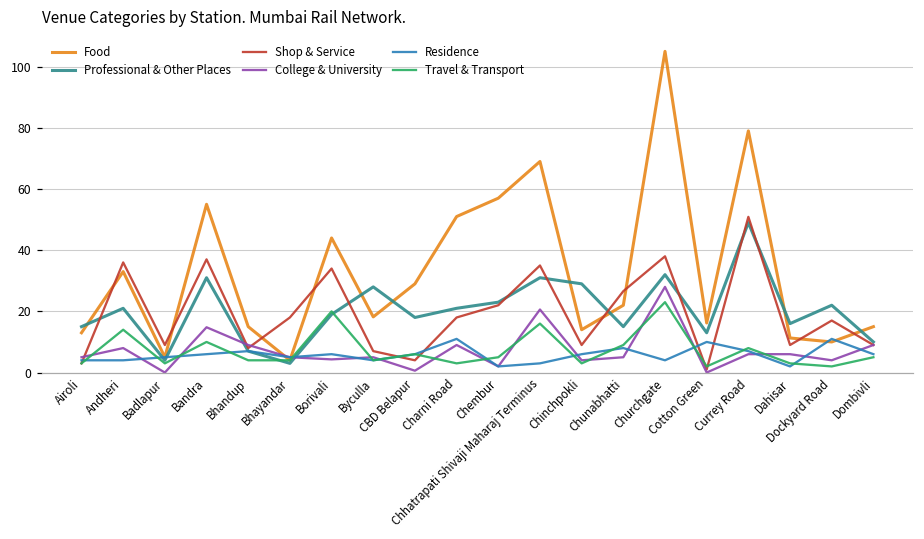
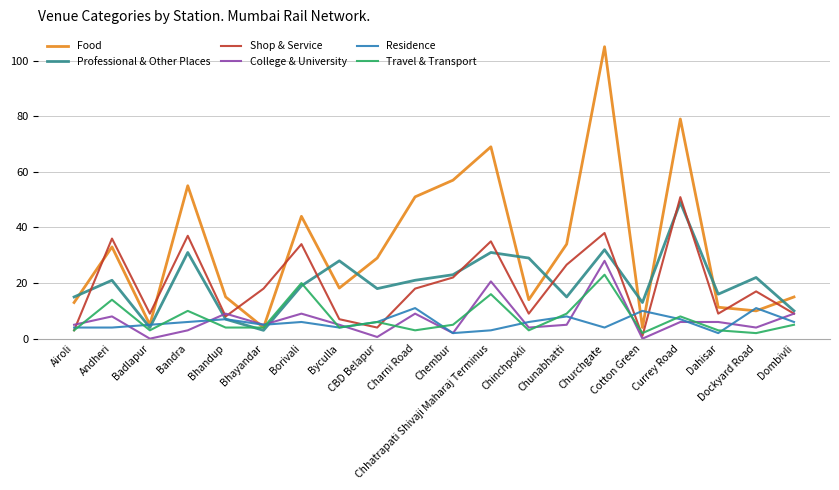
College & University, Bandra: 15 -> 3
College & University, Borivali: 4 -> 9
Food, Chunabhatti: 22 -> 34
Food, Cotton Green: 16 -> 4
